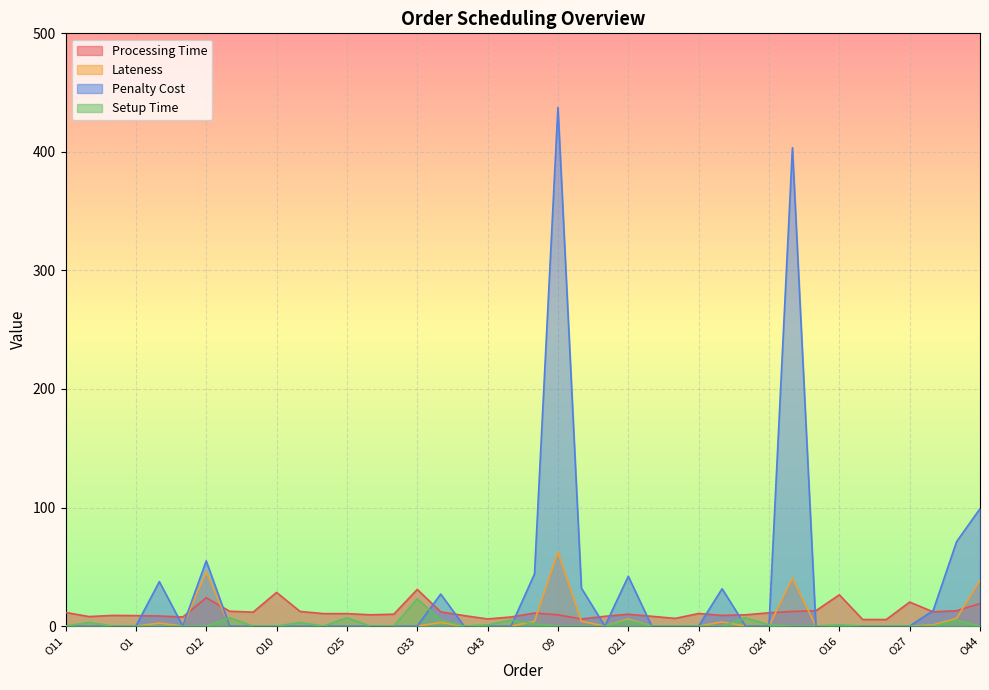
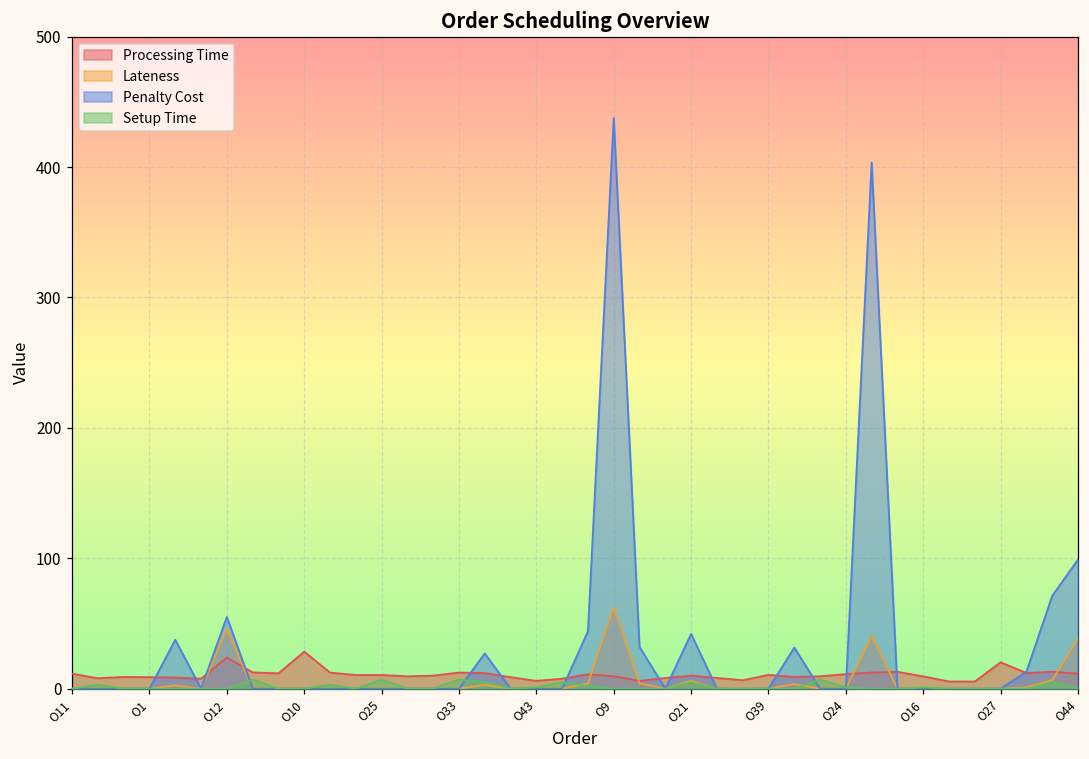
Processing Time, O33: 31 -> 12
Setup Time, O33: 23 -> 7
Processing Time, O16: 26 -> 9
Processing Time, O44: 19 -> 12
